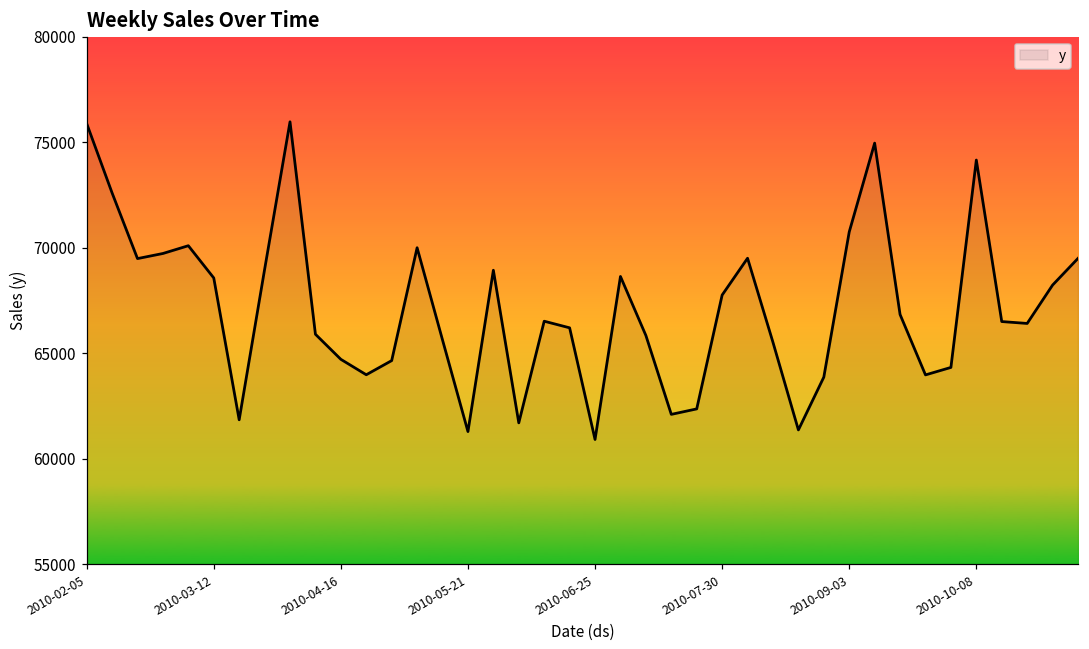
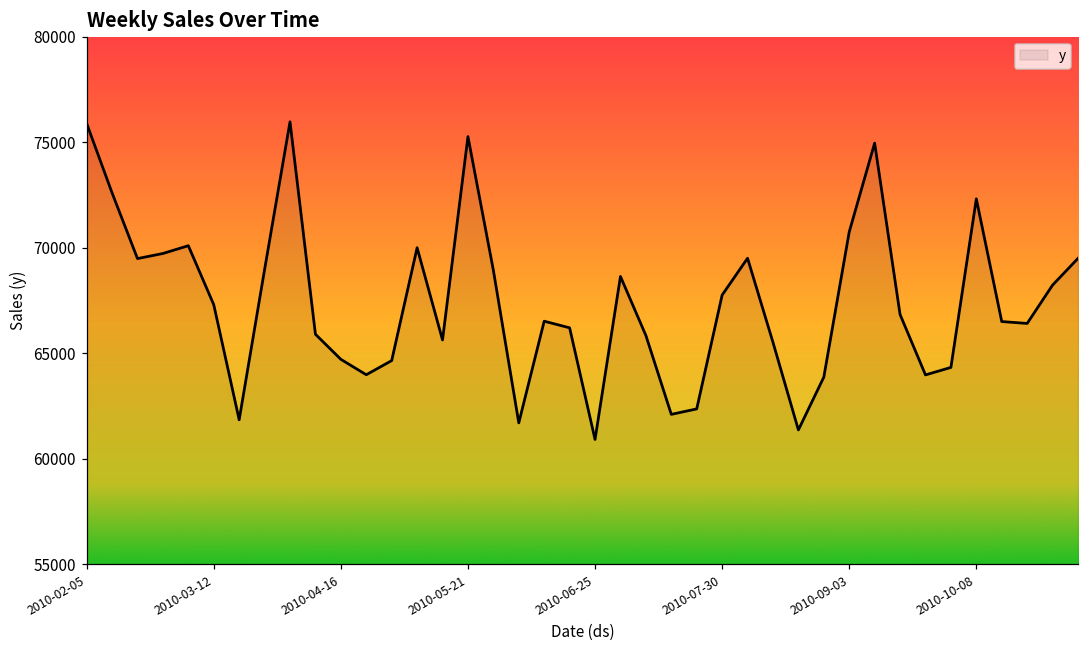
2010-03-12: 68600 -> 67300
2010-05-21: 61300 -> 75300
2010-10-08: 74200 -> 72300
